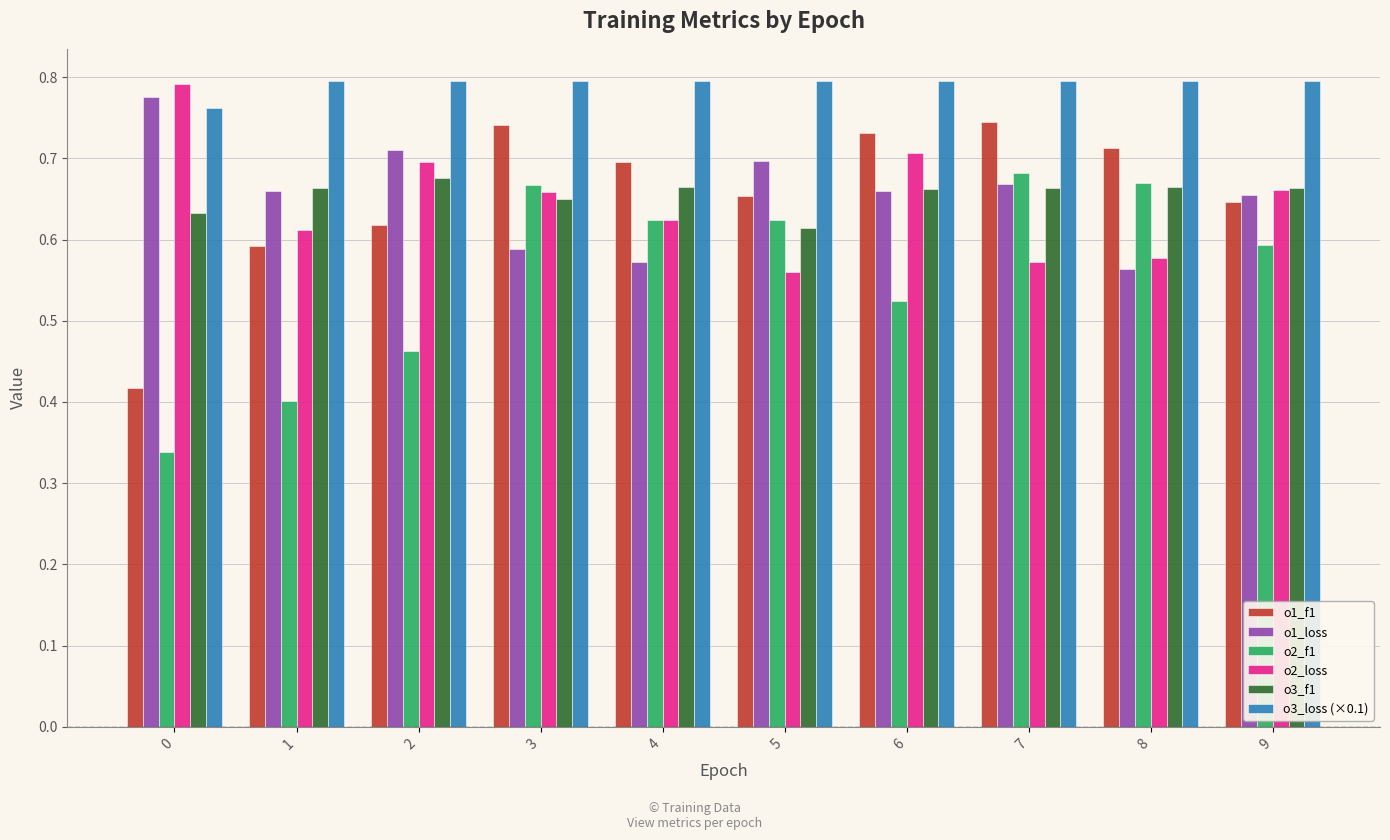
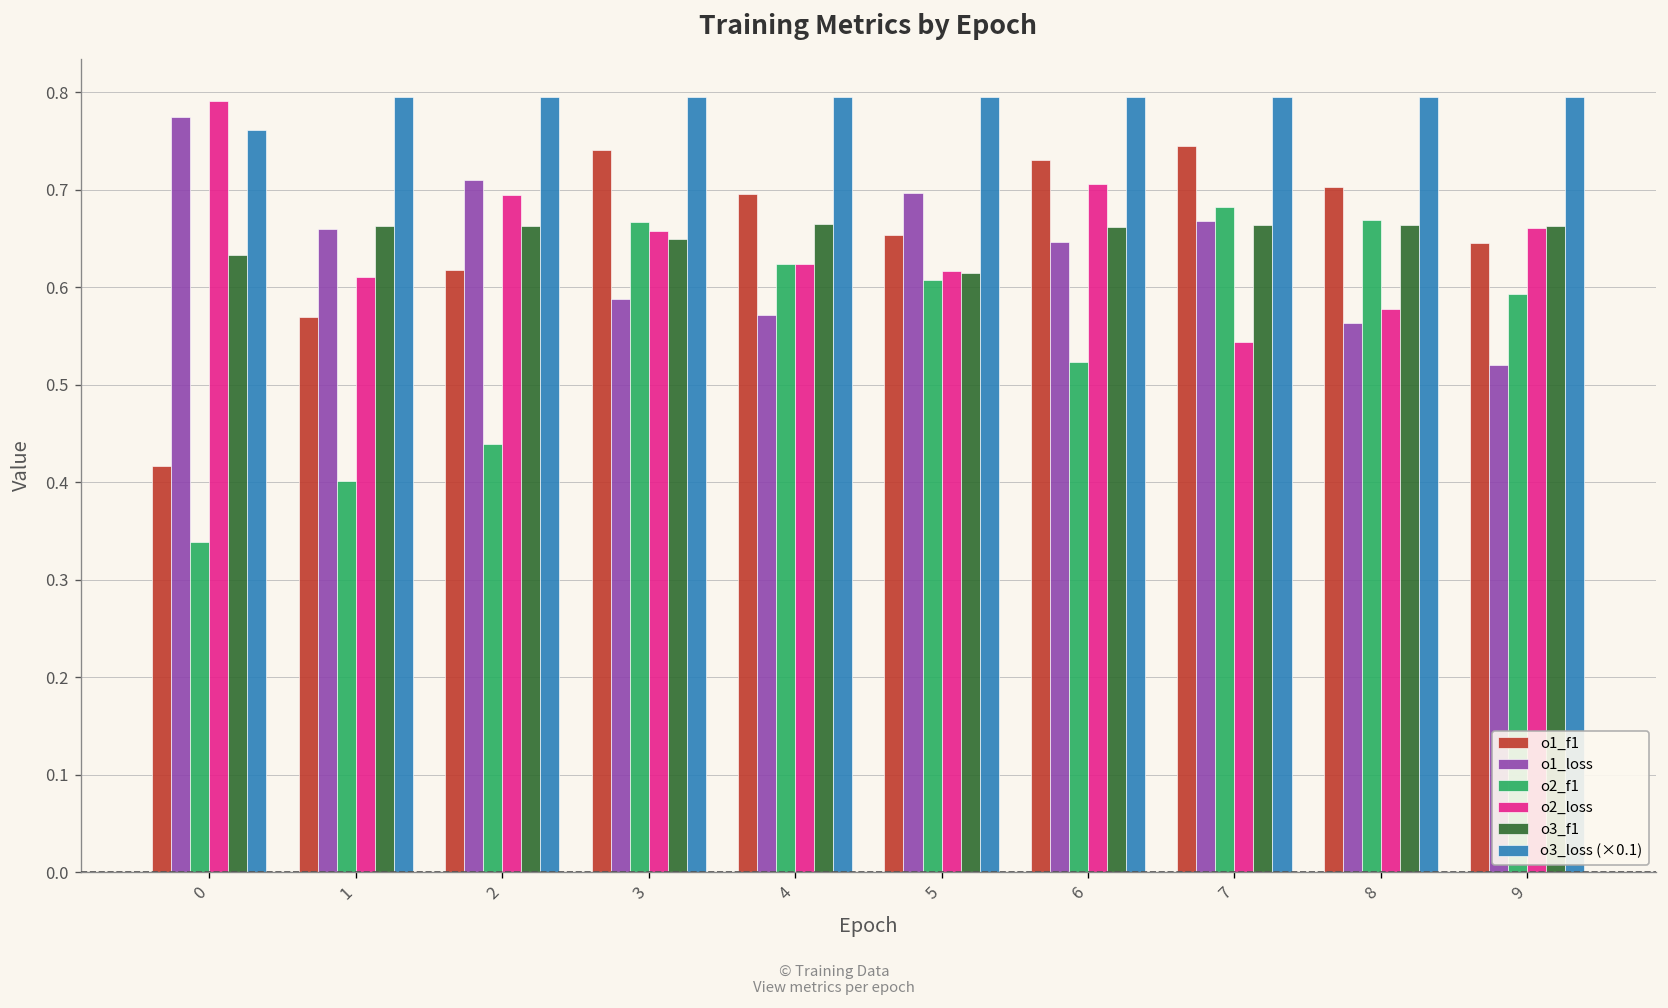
o1_f1, 1: 0.59 -> 0.57
o2_f1, 2: 0.46 -> 0.44
o3_f1, 2: 0.68 -> 0.66
o2_f1, 5: 0.62 -> 0.61
o2_loss, 5: 0.56 -> 0.62
o1_loss, 6: 0.66 -> 0.65
o2_loss, 7: 0.57 -> 0.54
o1_f1, 8: 0.71 -> 0.70
o1_loss, 9: 0.65 -> 0.52
